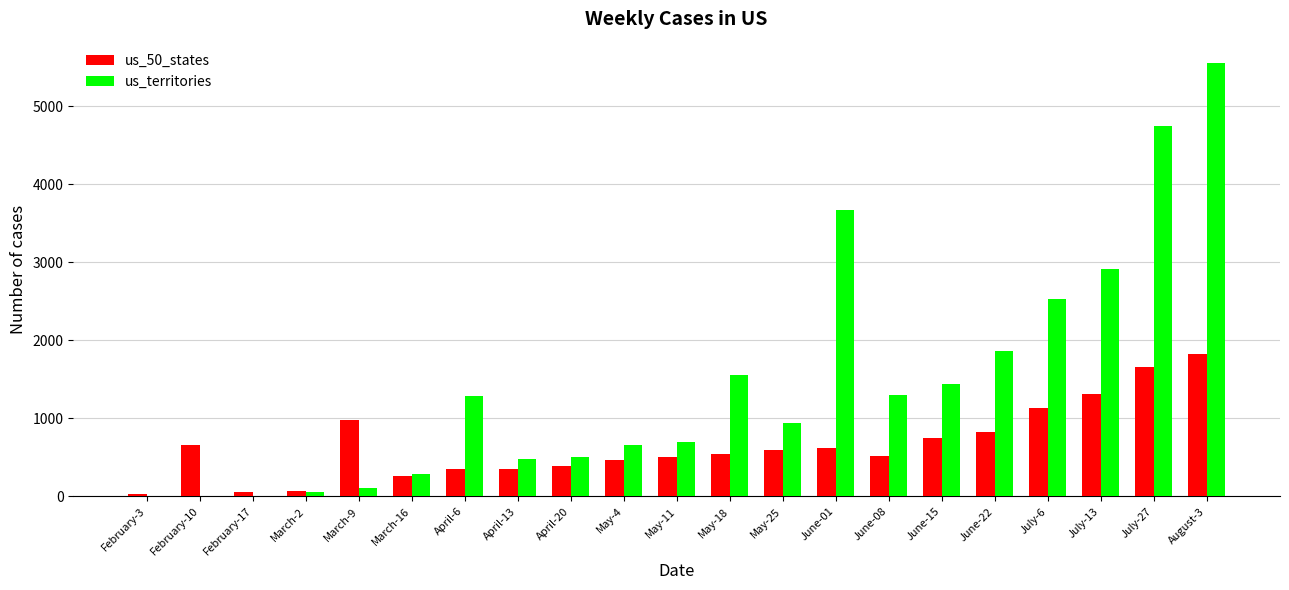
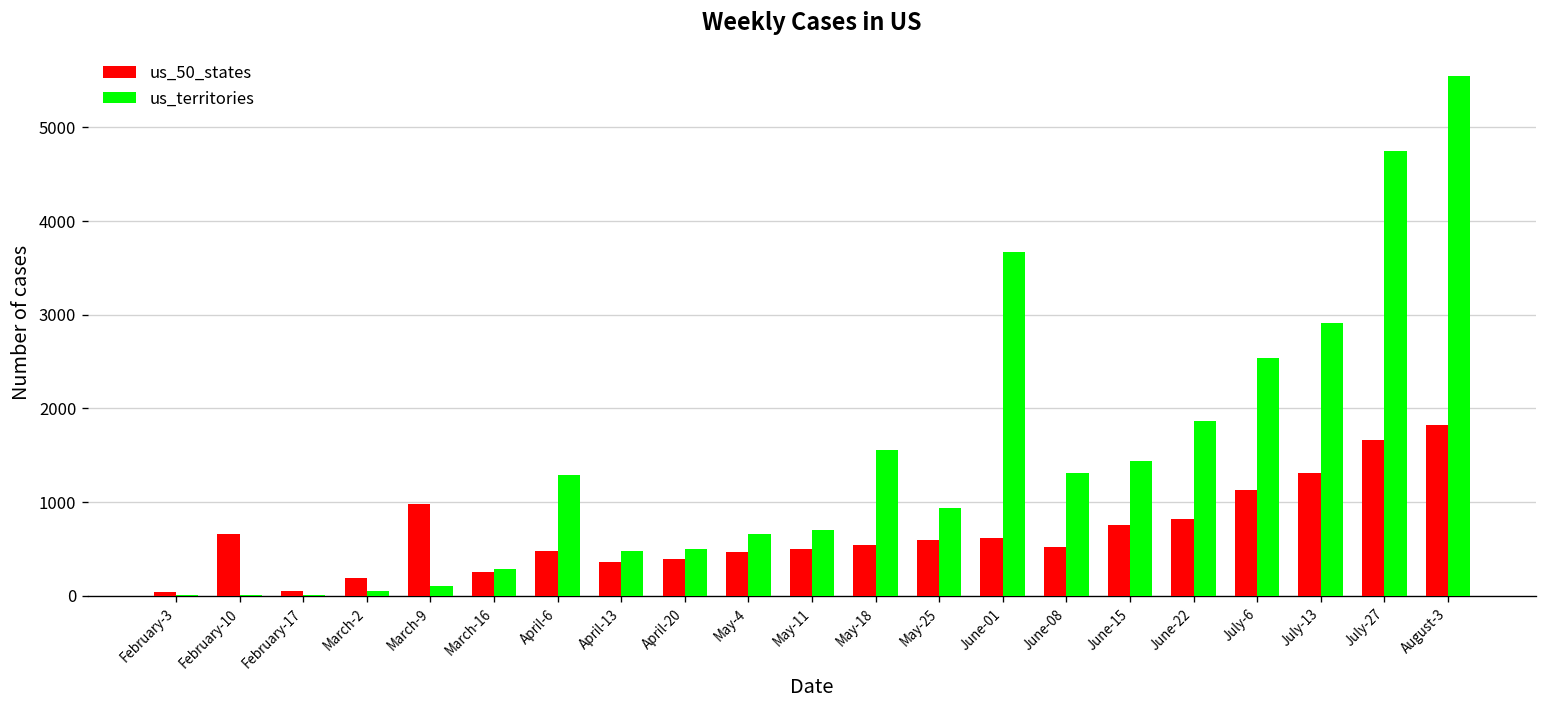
us_50_states, March-2: 100 -> 200
us_50_states, April-6: 300 -> 500
